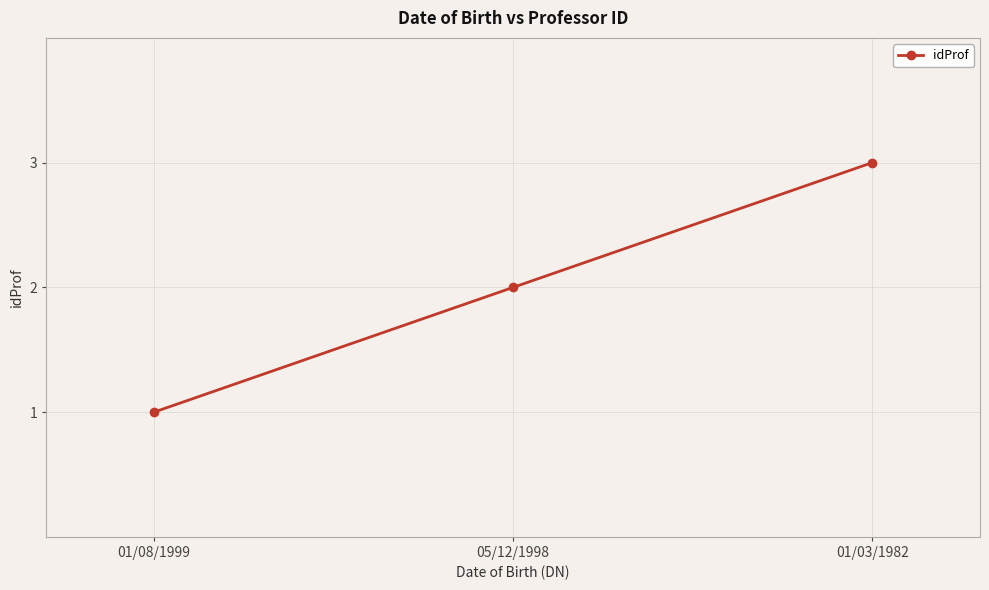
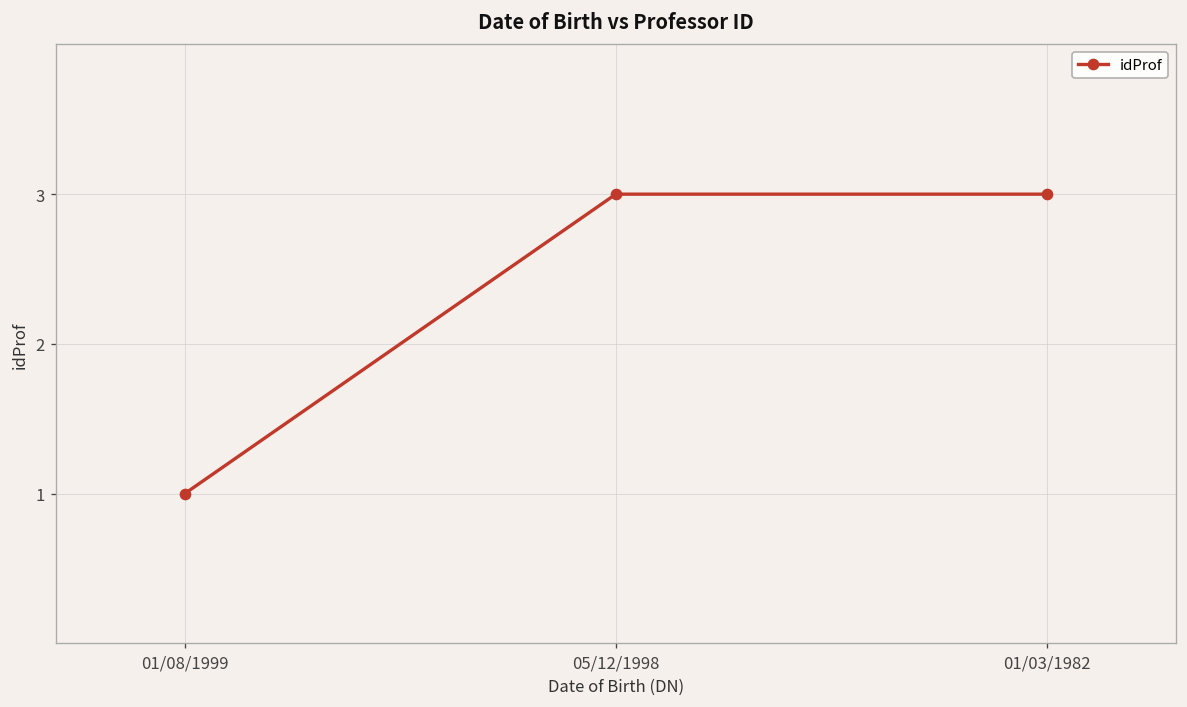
05/12/1998: 2 -> 3
